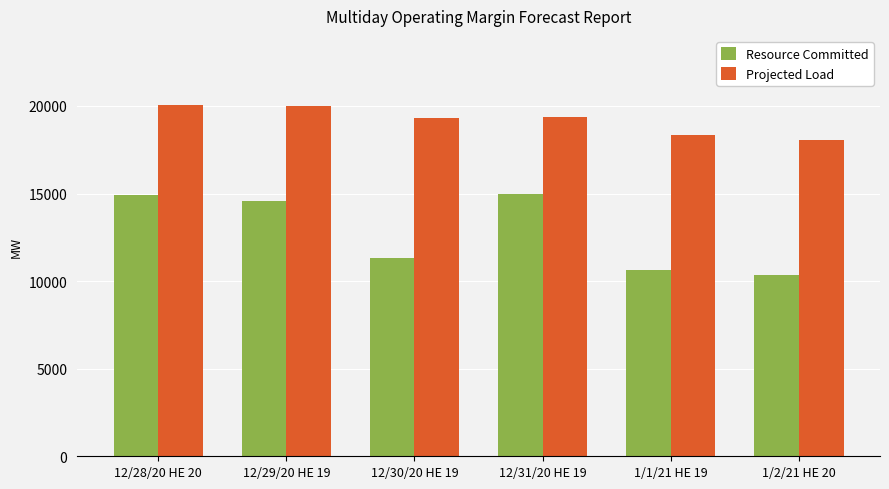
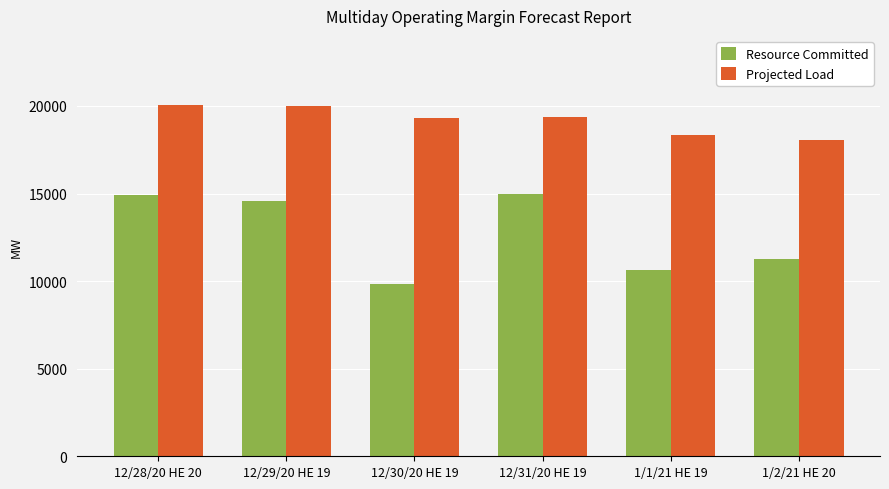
Resource Committed, 12/30/20 HE 19: 11300 -> 9800
Resource Committed, 1/2/21 HE 20: 10400 -> 11200
